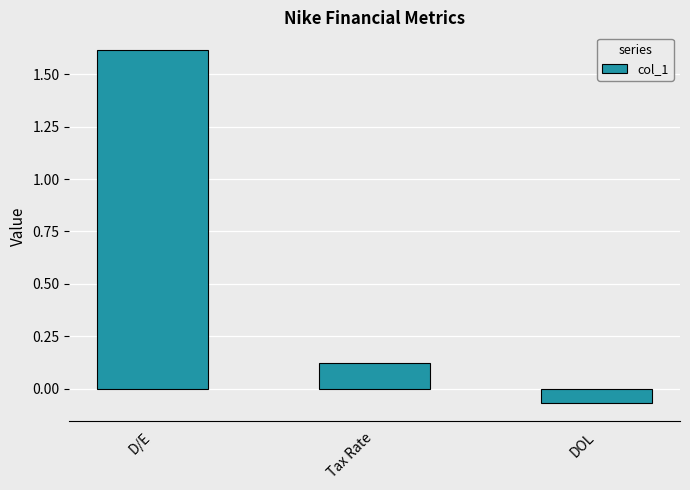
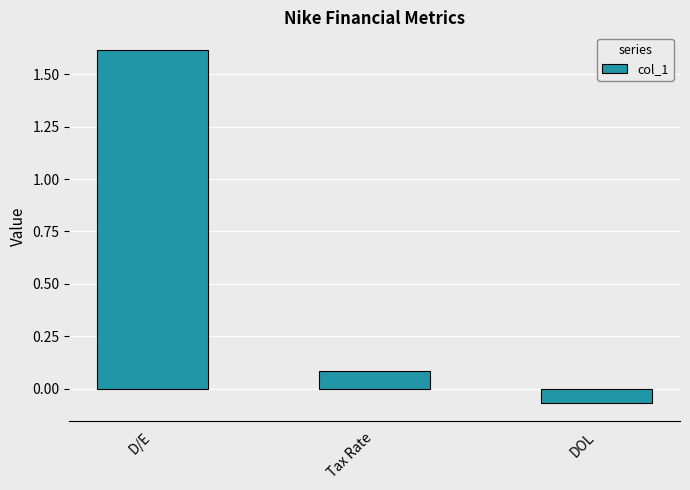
Tax Rate: 0.12 -> 0.08
